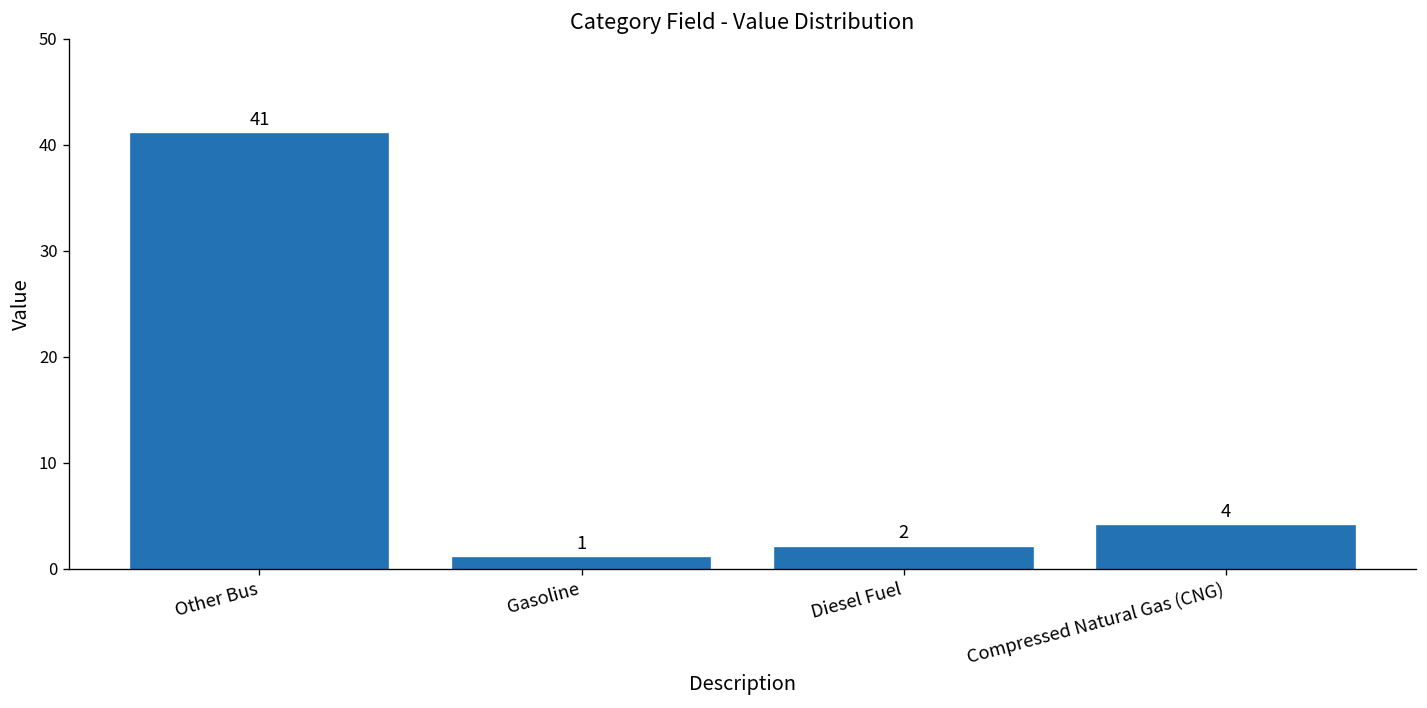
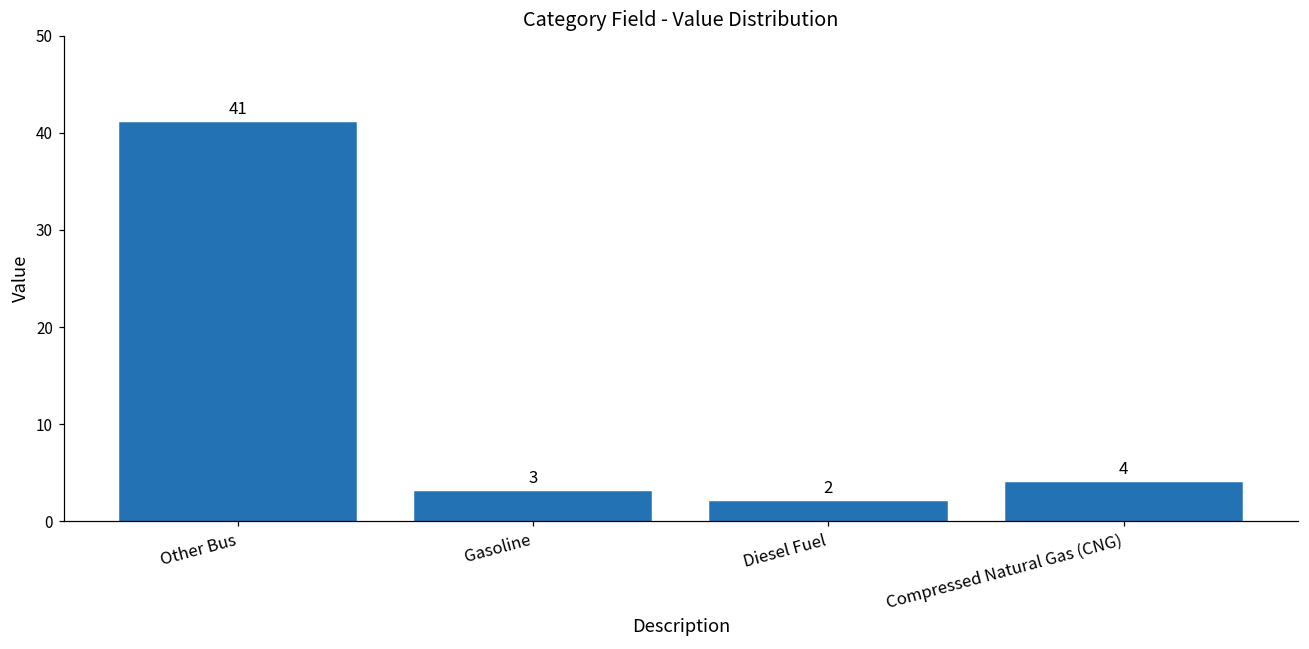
Gasoline: 1 -> 3
